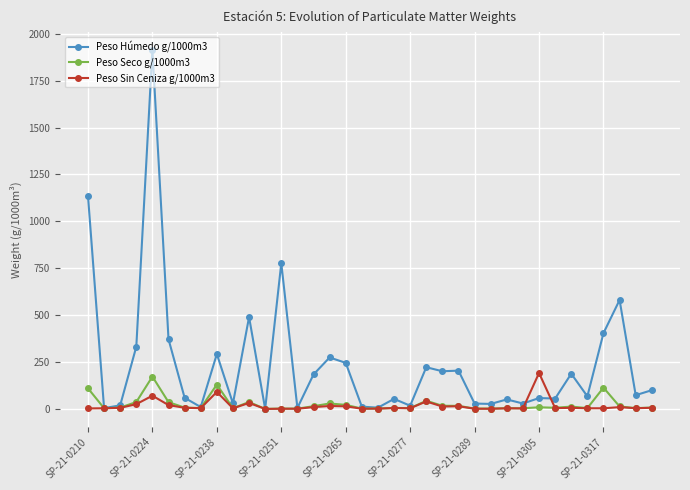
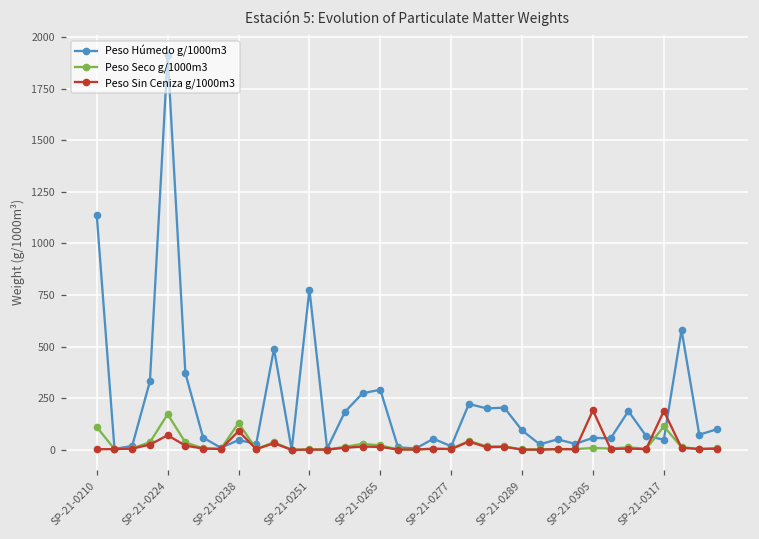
Peso Húmedo g/1000m3, SP-21-0238: 290 -> 50
Peso Húmedo g/1000m3, SP-21-0265: 250 -> 290
Peso Húmedo g/1000m3, SP-21-0289: 30 -> 90
Peso Húmedo g/1000m3, SP-21-0317: 400 -> 50
Peso Sin Ceniza g/1000m3, SP-21-0317: 0 -> 190
